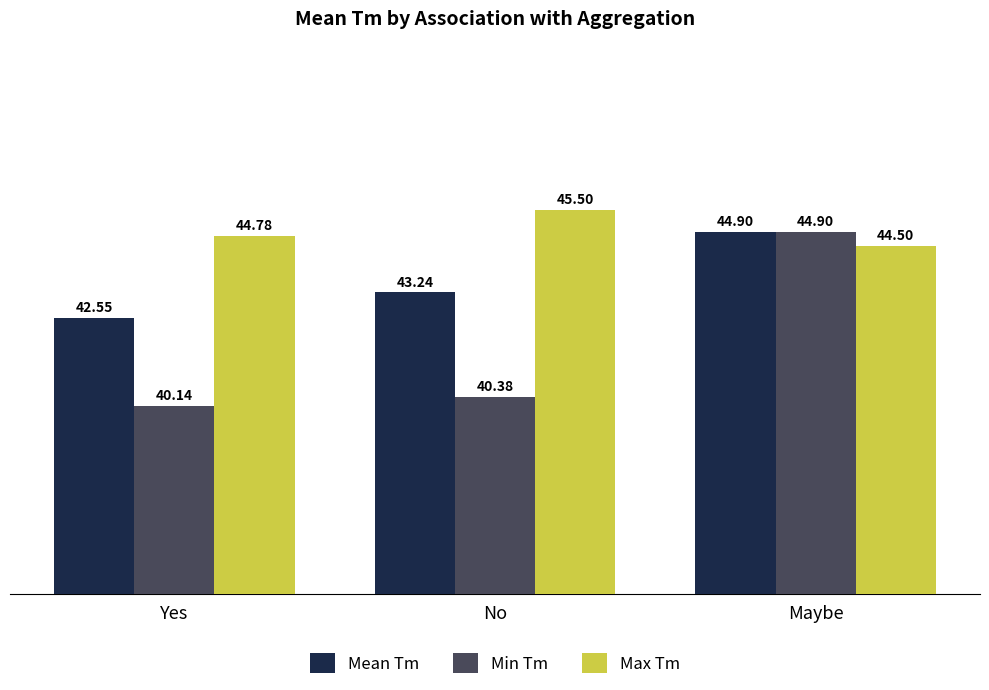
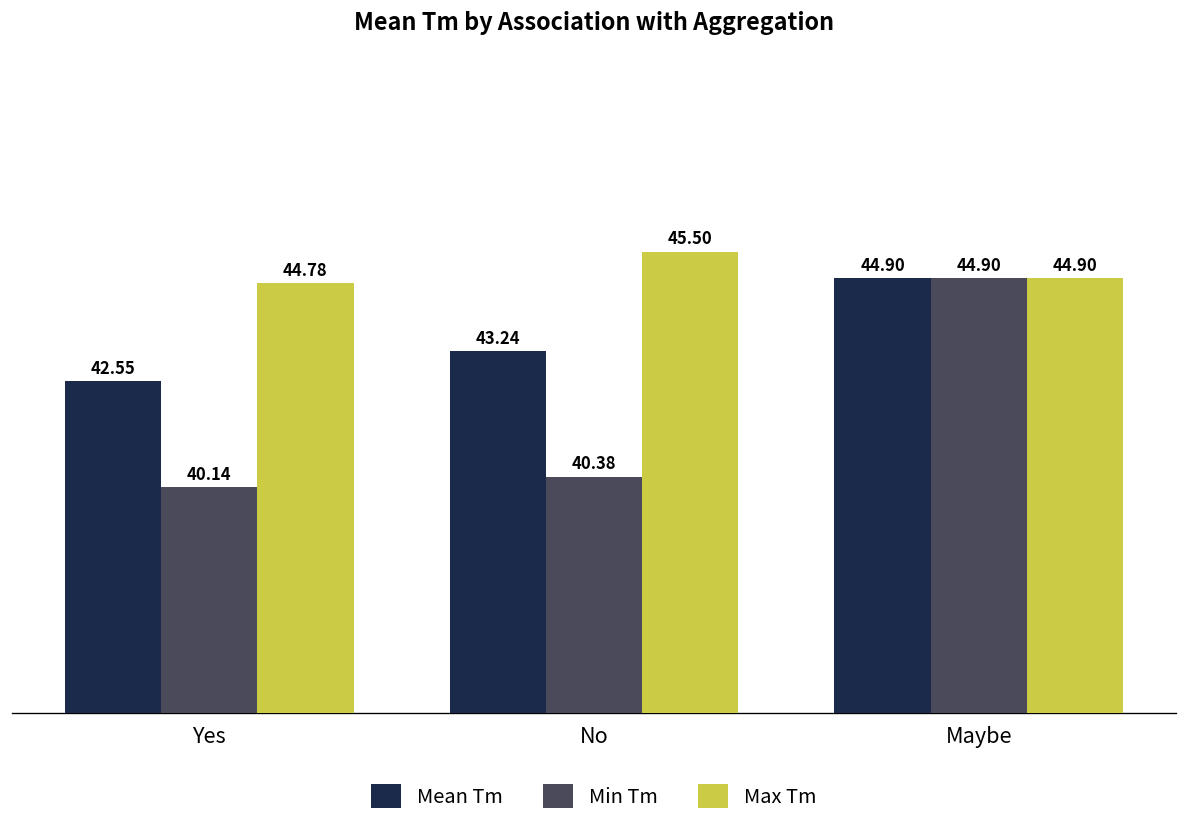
Max Tm, Maybe: 44.50 -> 44.90
